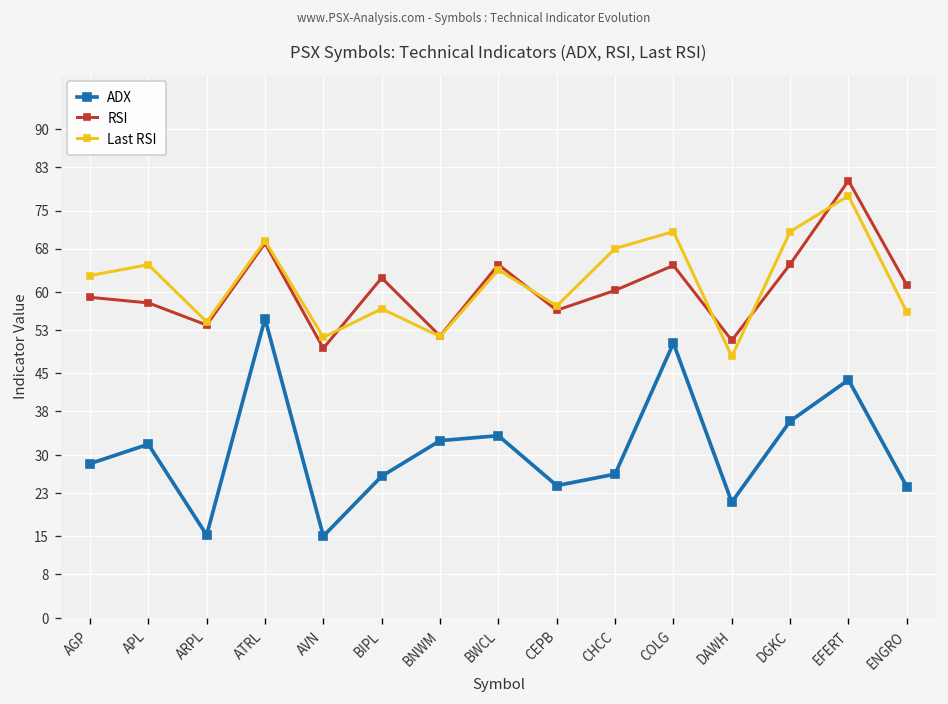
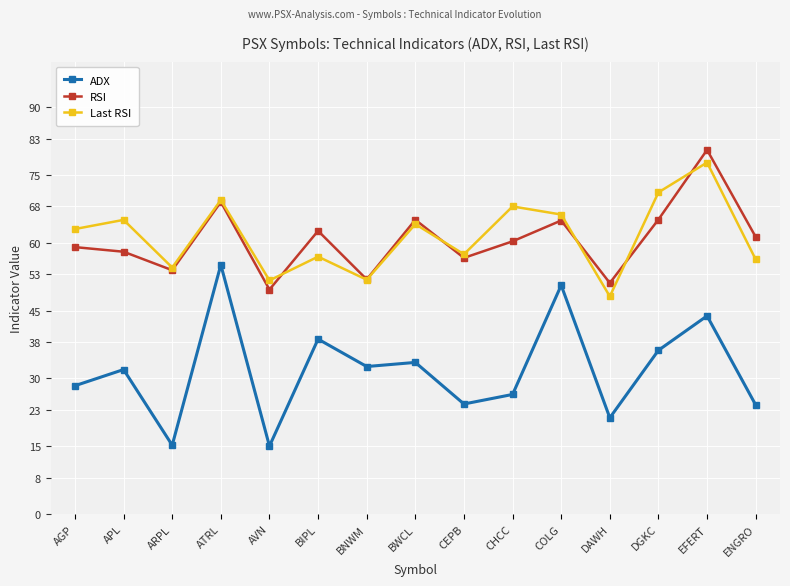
ADX, BIPL: 26 -> 39
Last RSI, COLG: 71 -> 66
